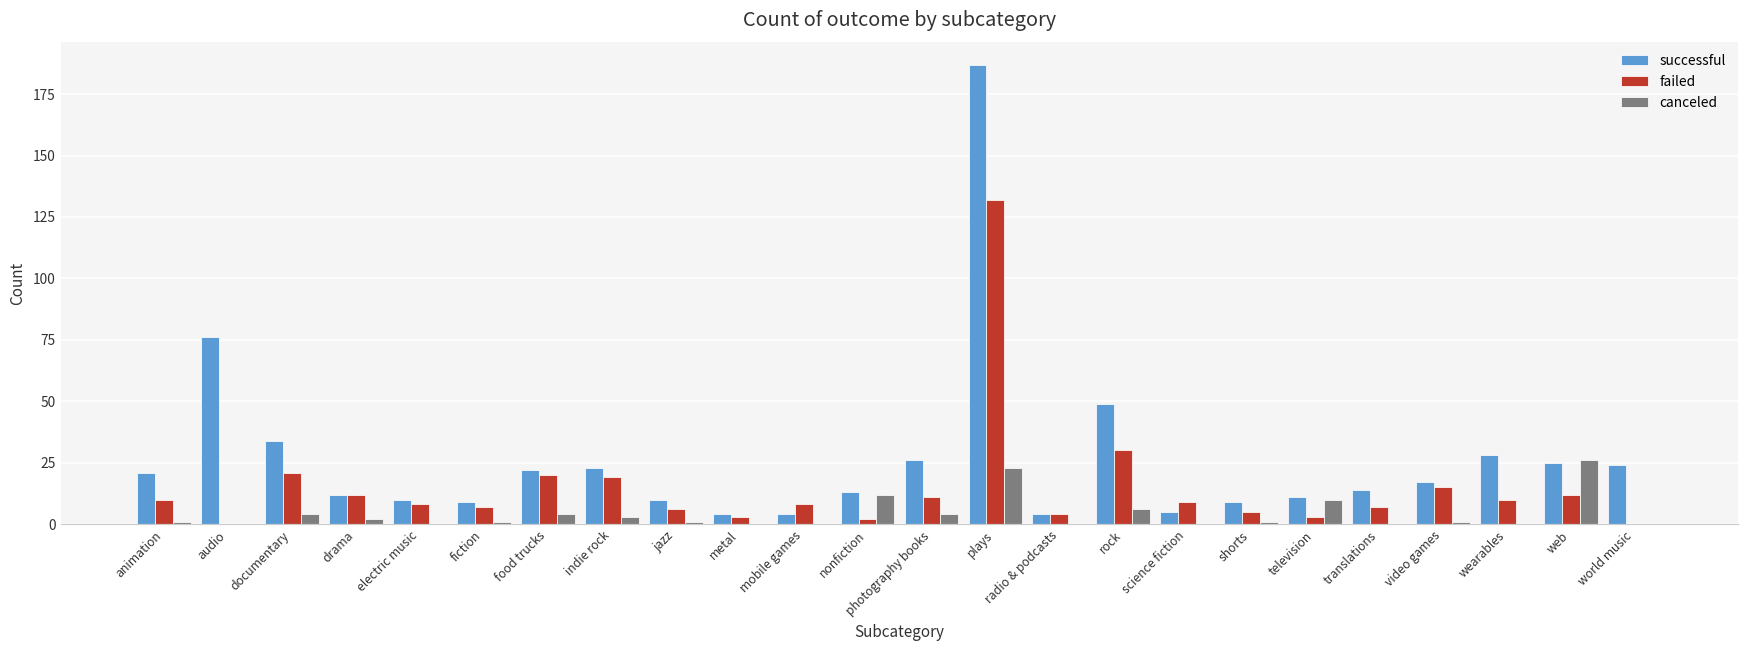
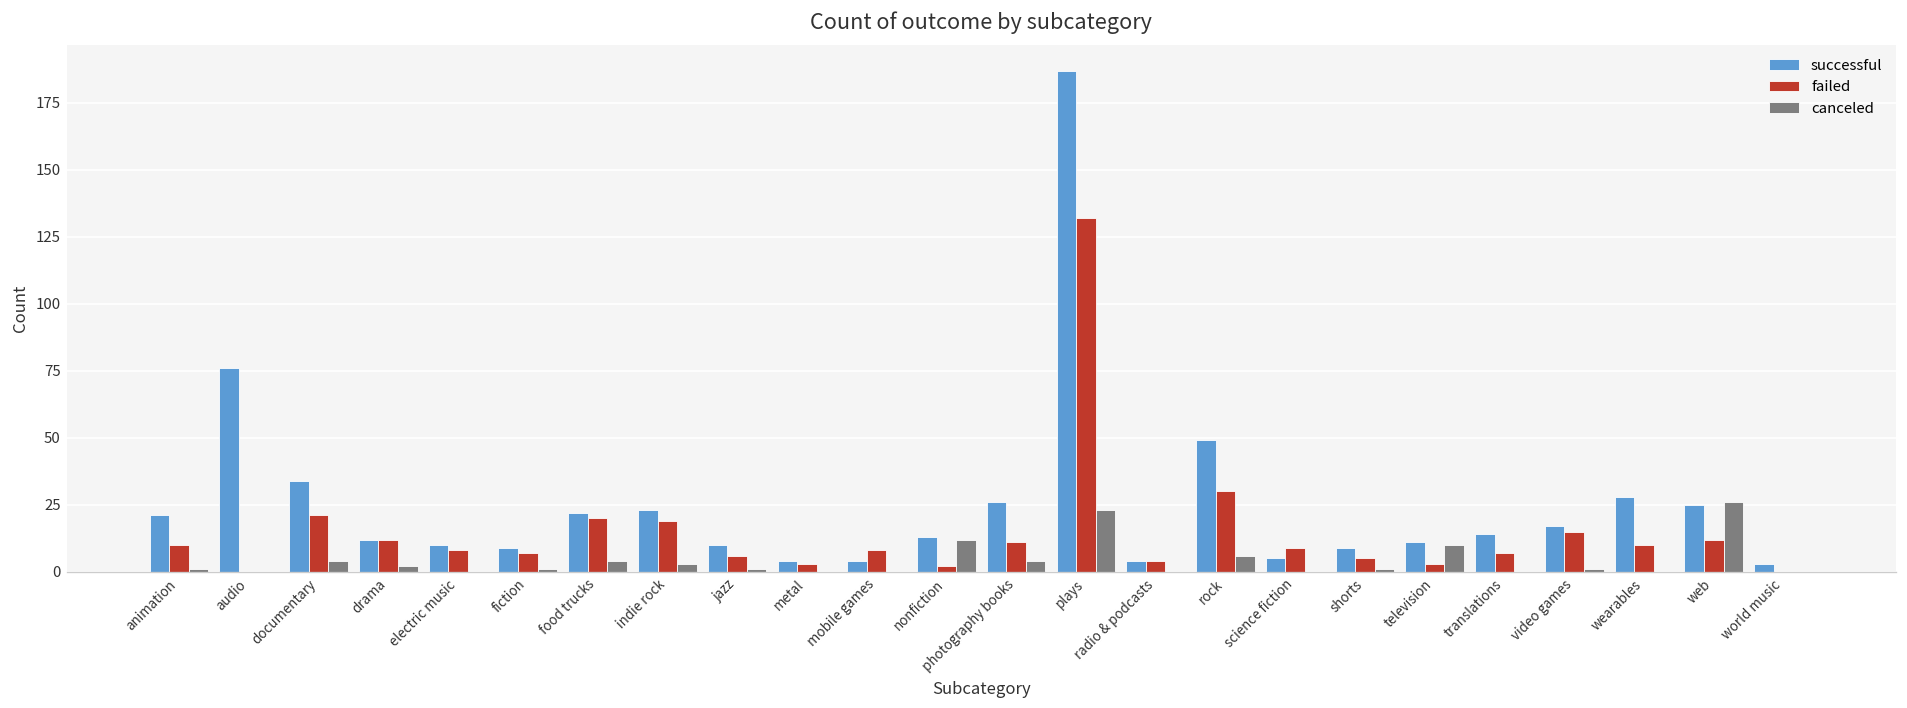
successful, world music: 24 -> 3
